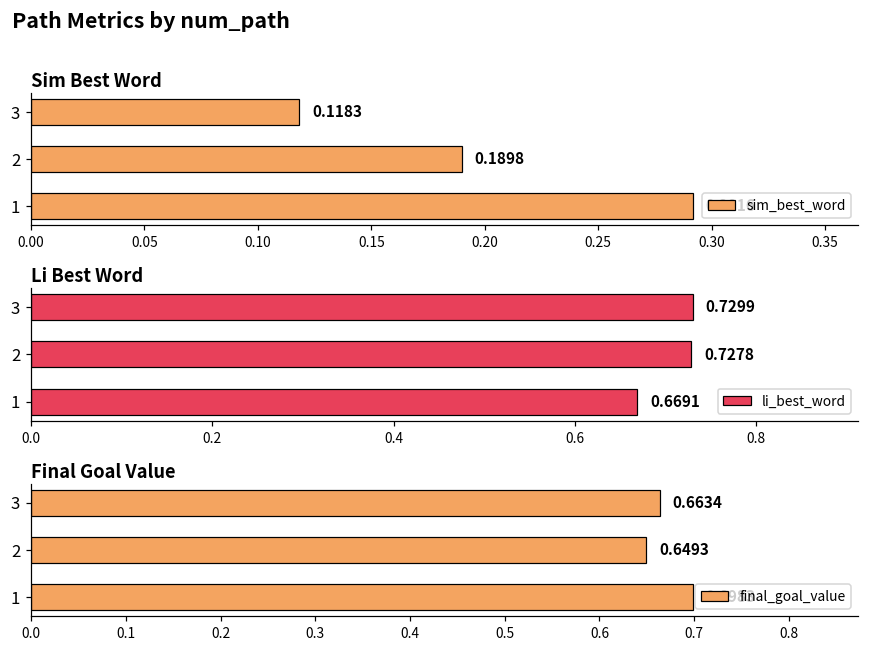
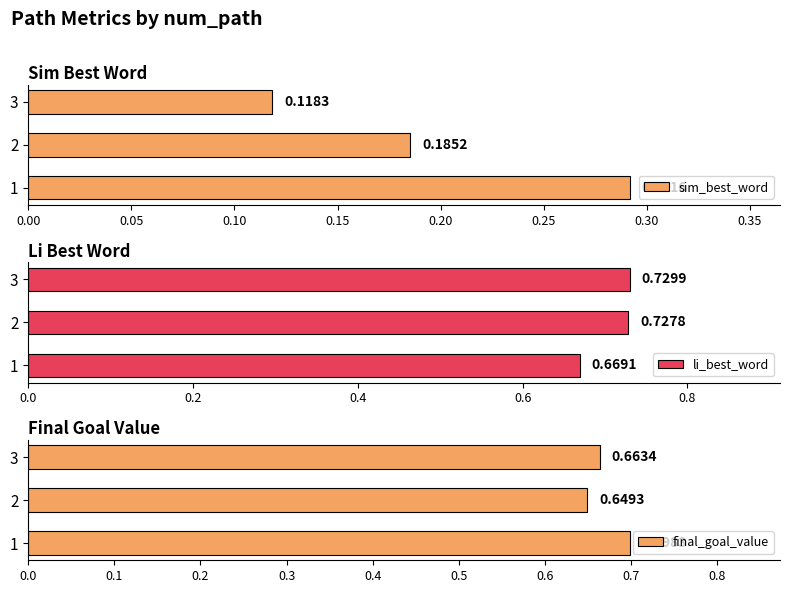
Sim Best Word, 2: 0.1898 -> 0.1852
